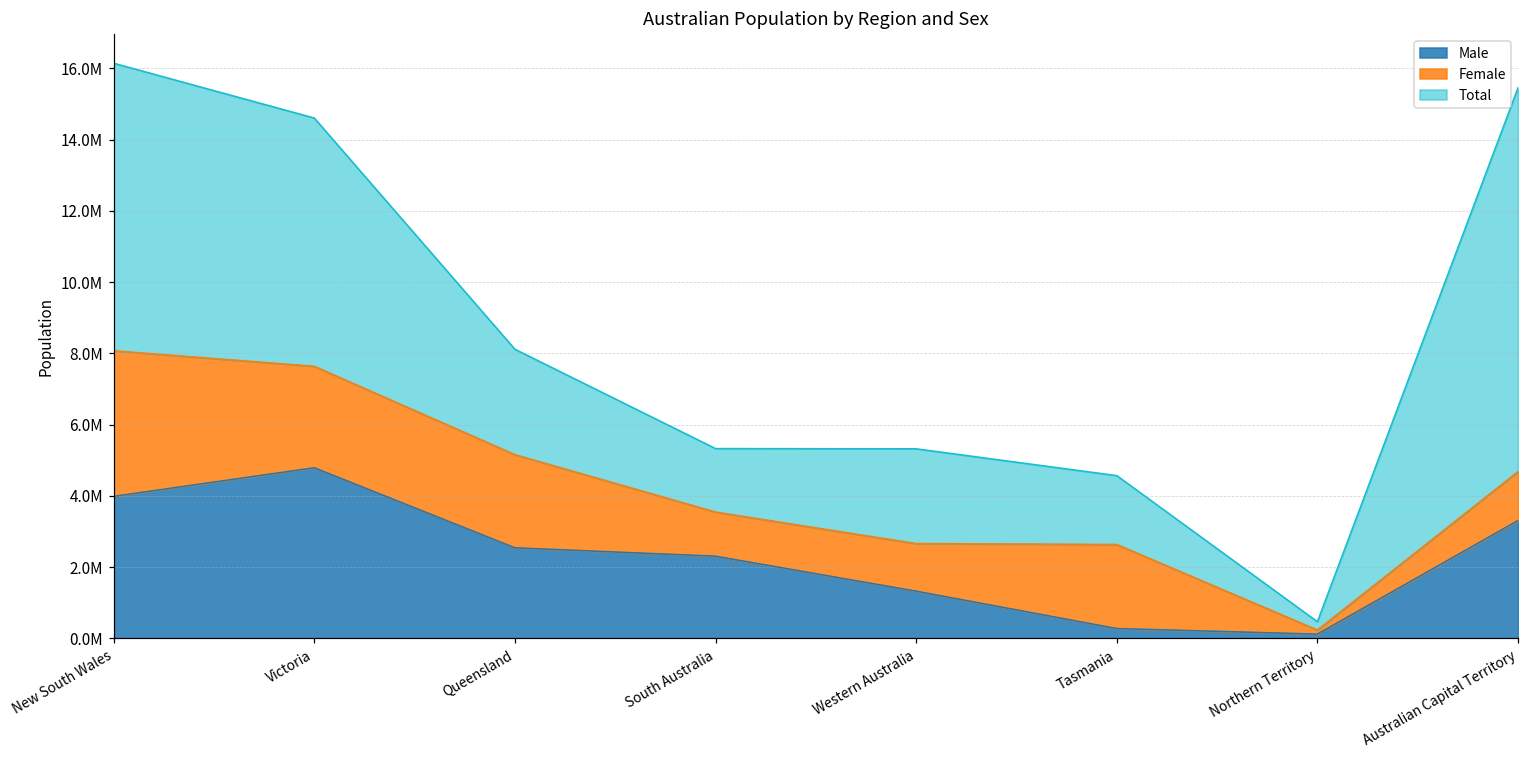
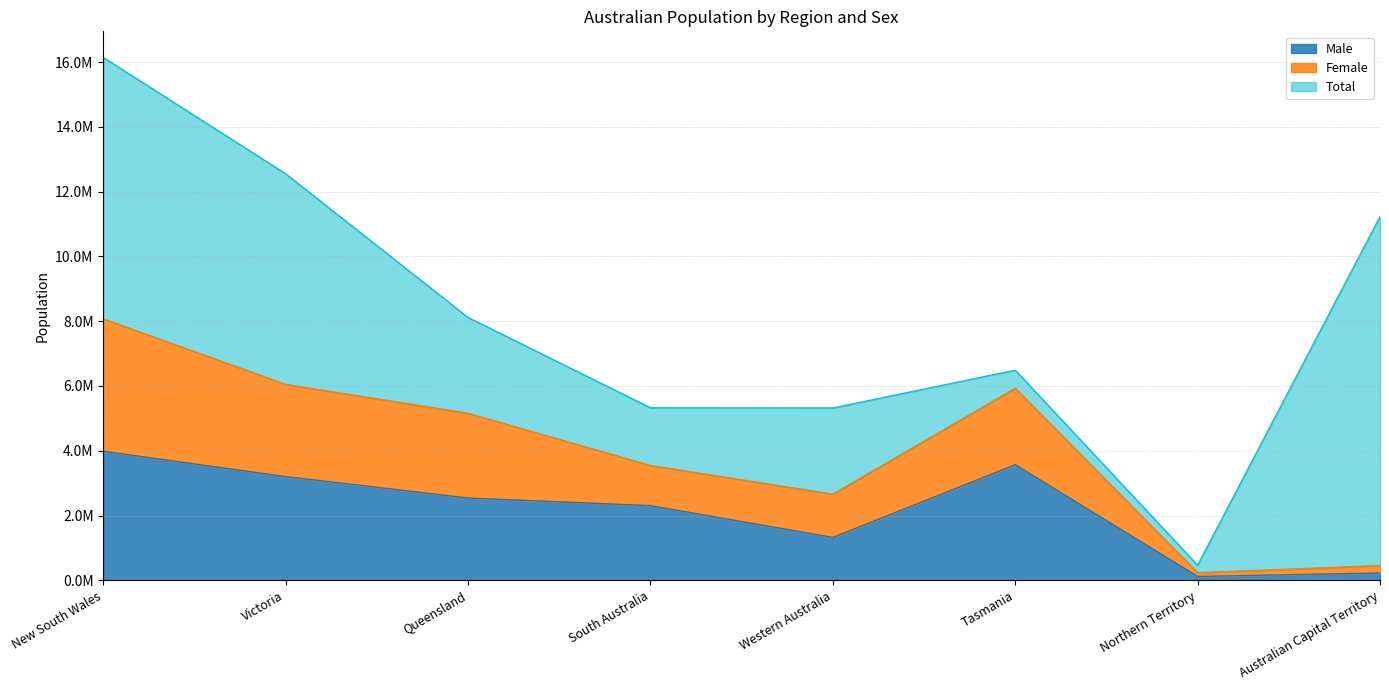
Male, Victoria: 4800000 -> 3200000
Total, Victoria: 7000000 -> 6500000
Male, Tasmania: 300000 -> 3600000
Total, Tasmania: 1900000 -> 600000
Male, Australian Capital Territory: 3300000 -> 200000
Female, Australian Capital Territory: 1400000 -> 200000
